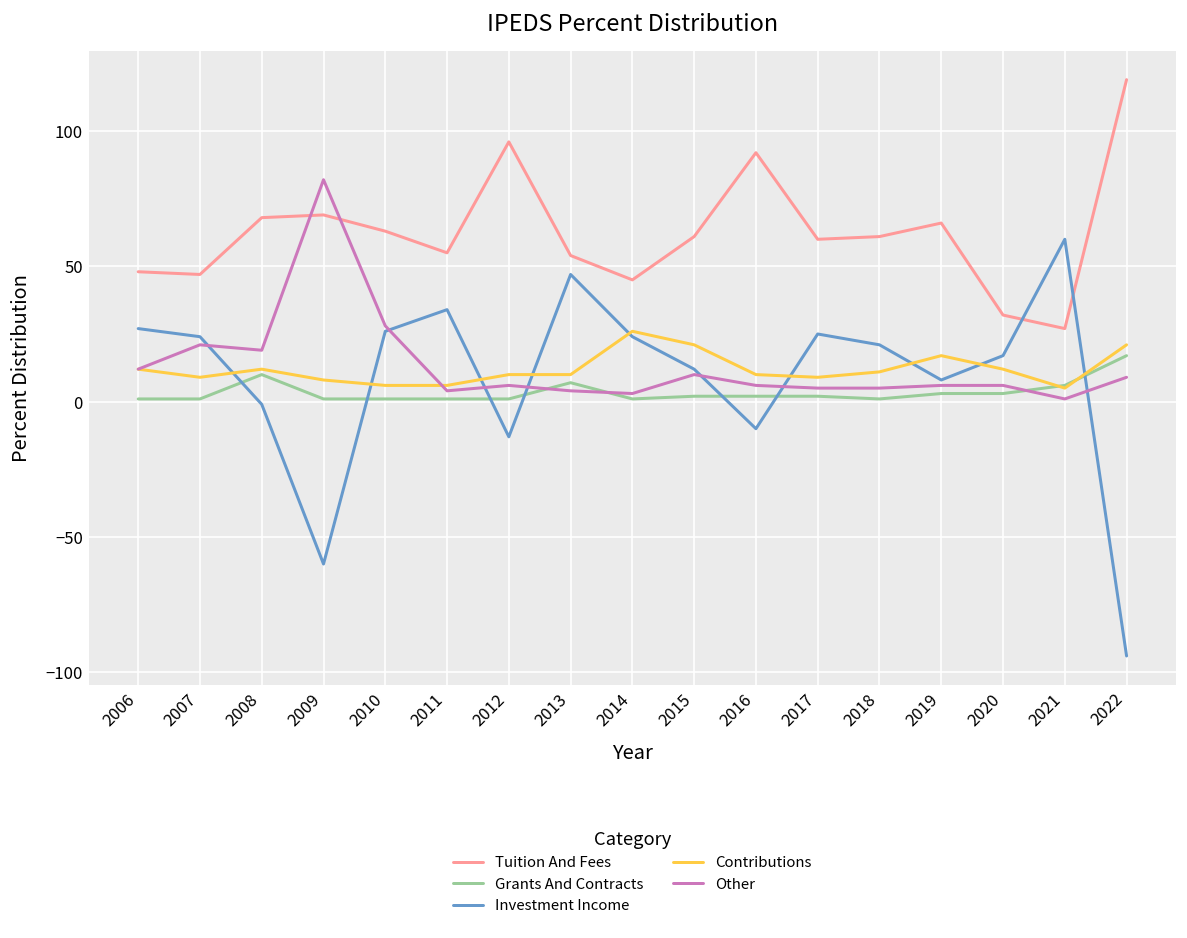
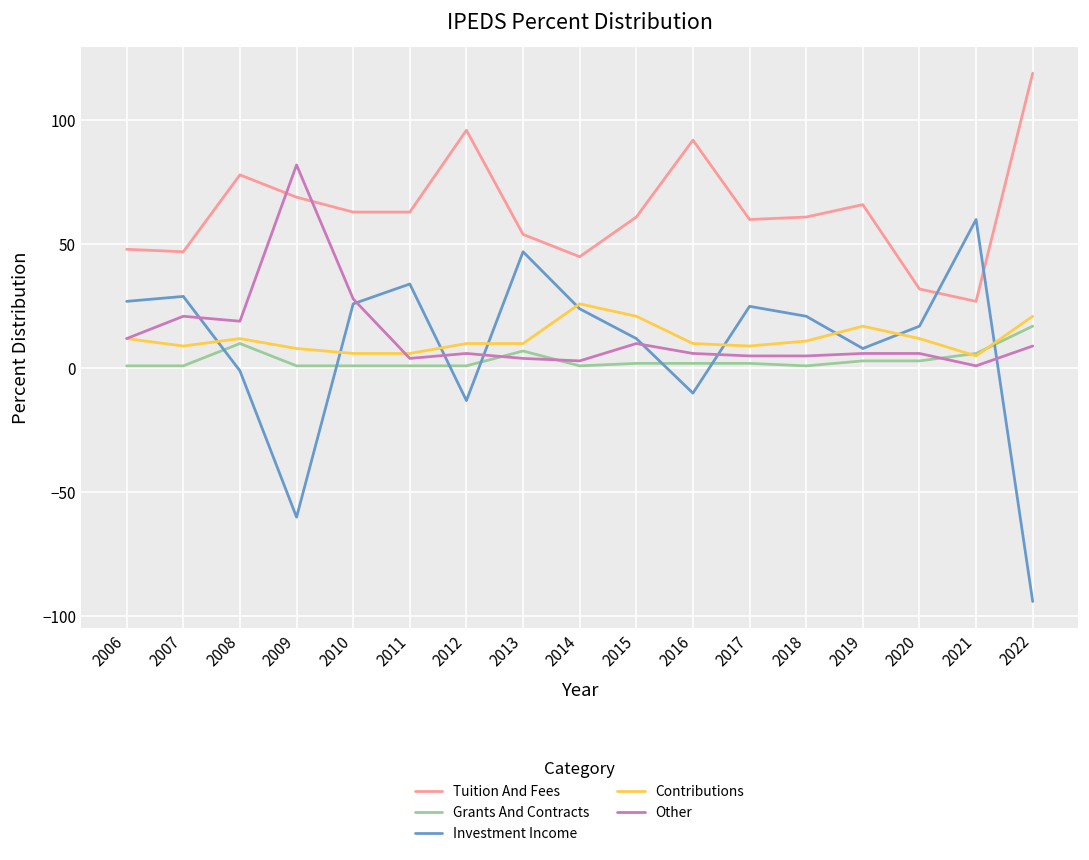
Investment Income, 2007: 24 -> 29
Tuition And Fees, 2008: 68 -> 78
Tuition And Fees, 2011: 55 -> 63
